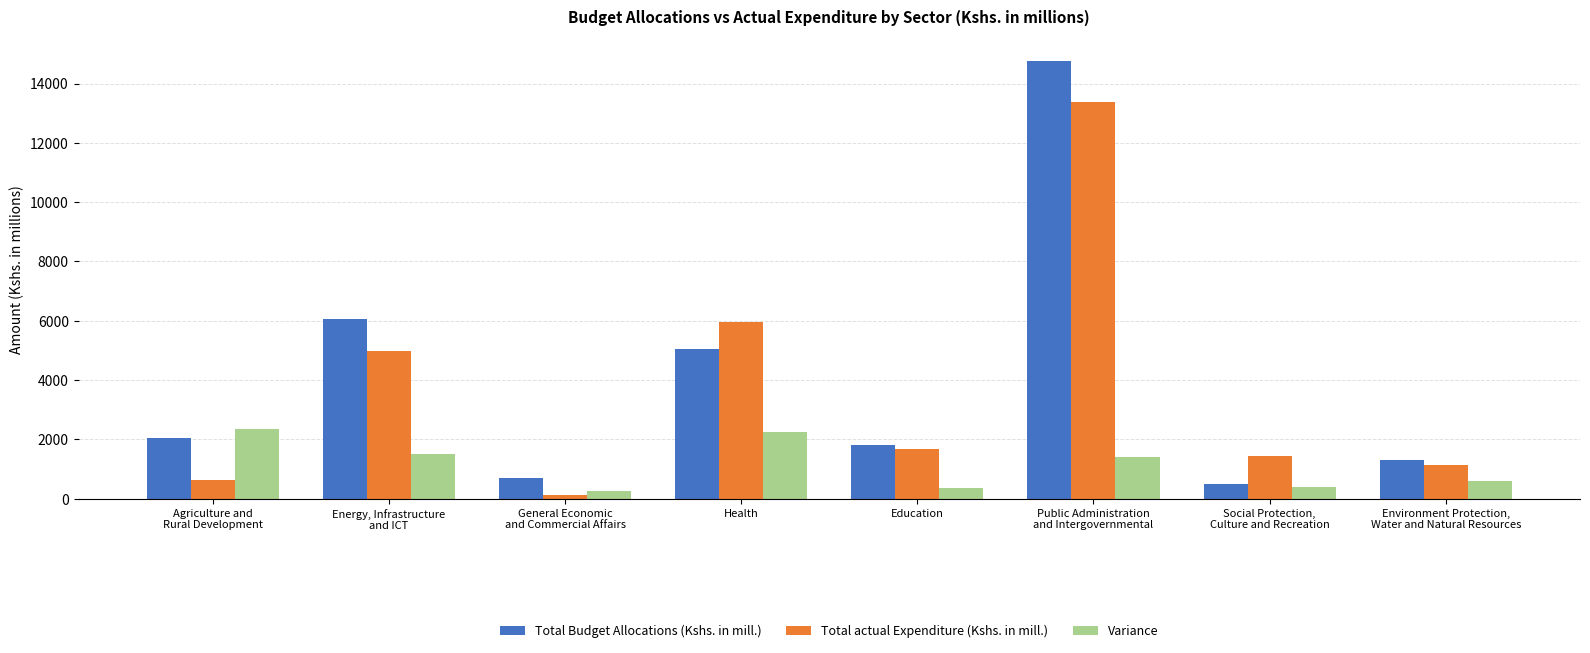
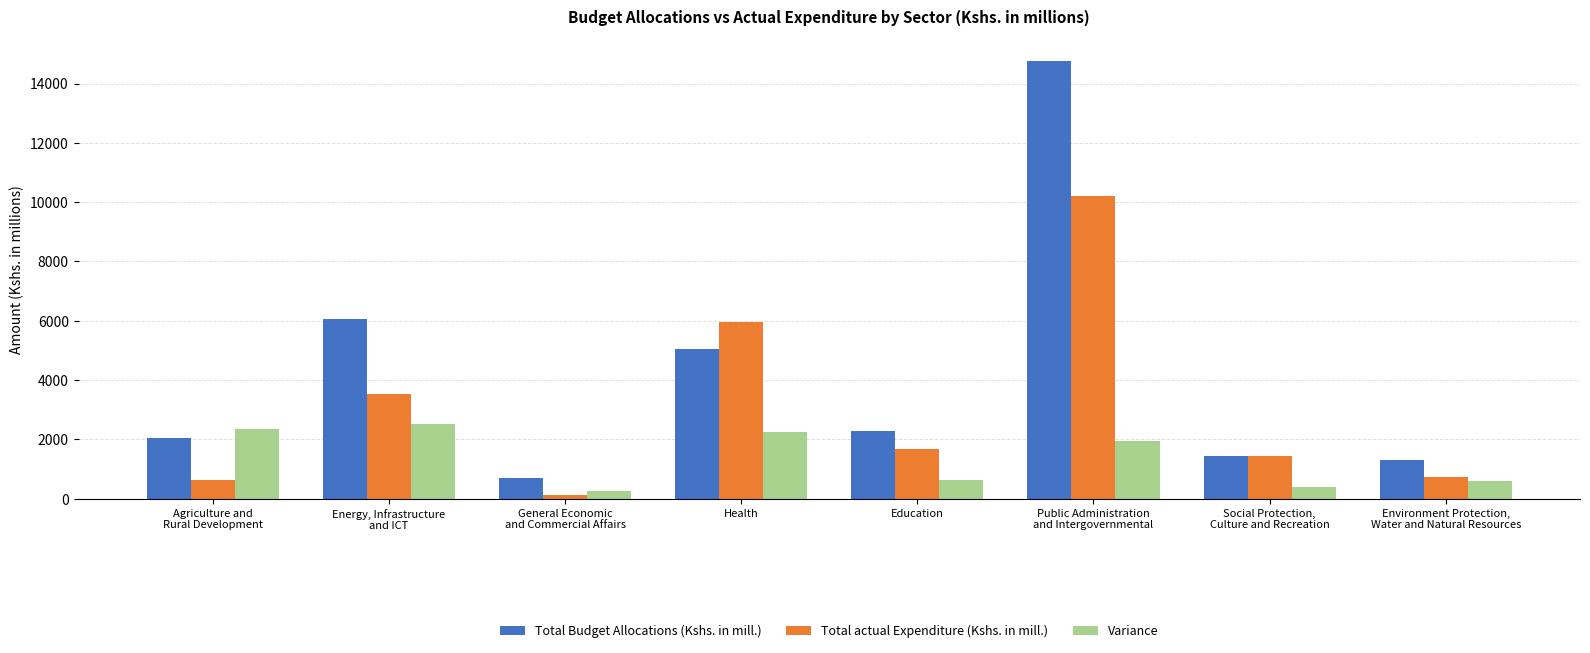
Total actual Expenditure (Kshs. in mill.), Energy, Infrastructure and ICT: 5000 -> 3500
Variance, Energy, Infrastructure and ICT: 1500 -> 2500
Total Budget Allocations (Kshs. in mill.), Education: 1800 -> 2300
Variance, Education: 300 -> 600
Total actual Expenditure (Kshs. in mill.), Public Administration and Intergovernmental: 13400 -> 10200
Variance, Public Administration and Intergovernmental: 1400 -> 1900
Total Budget Allocations (Kshs. in mill.), Social Protection, Culture and Recreation: 500 -> 1400
Total actual Expenditure (Kshs. in mill.), Environment Protection, Water and Natural Resources: 1100 -> 700
